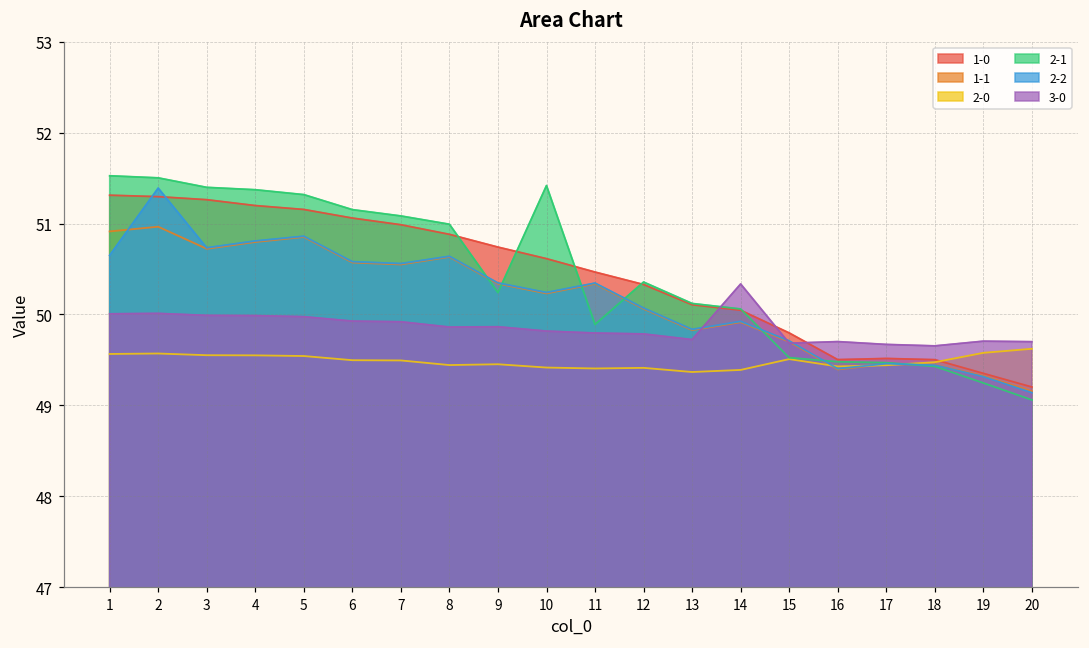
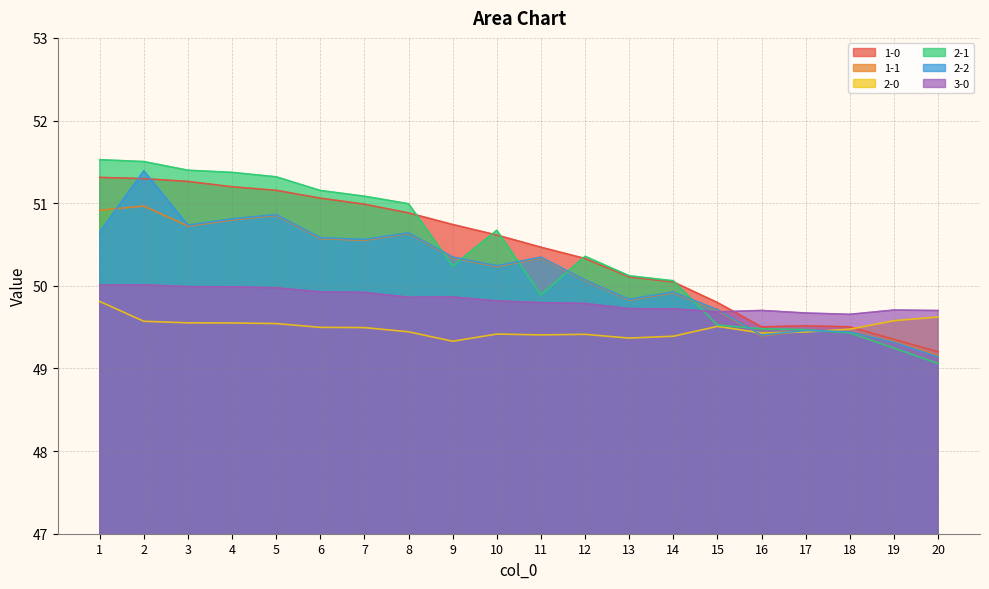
2-0, 1: 49.6 -> 49.8
2-0, 9: 49.5 -> 49.3
2-1, 10: 51.4 -> 50.7
3-0, 14: 50.3 -> 49.7
